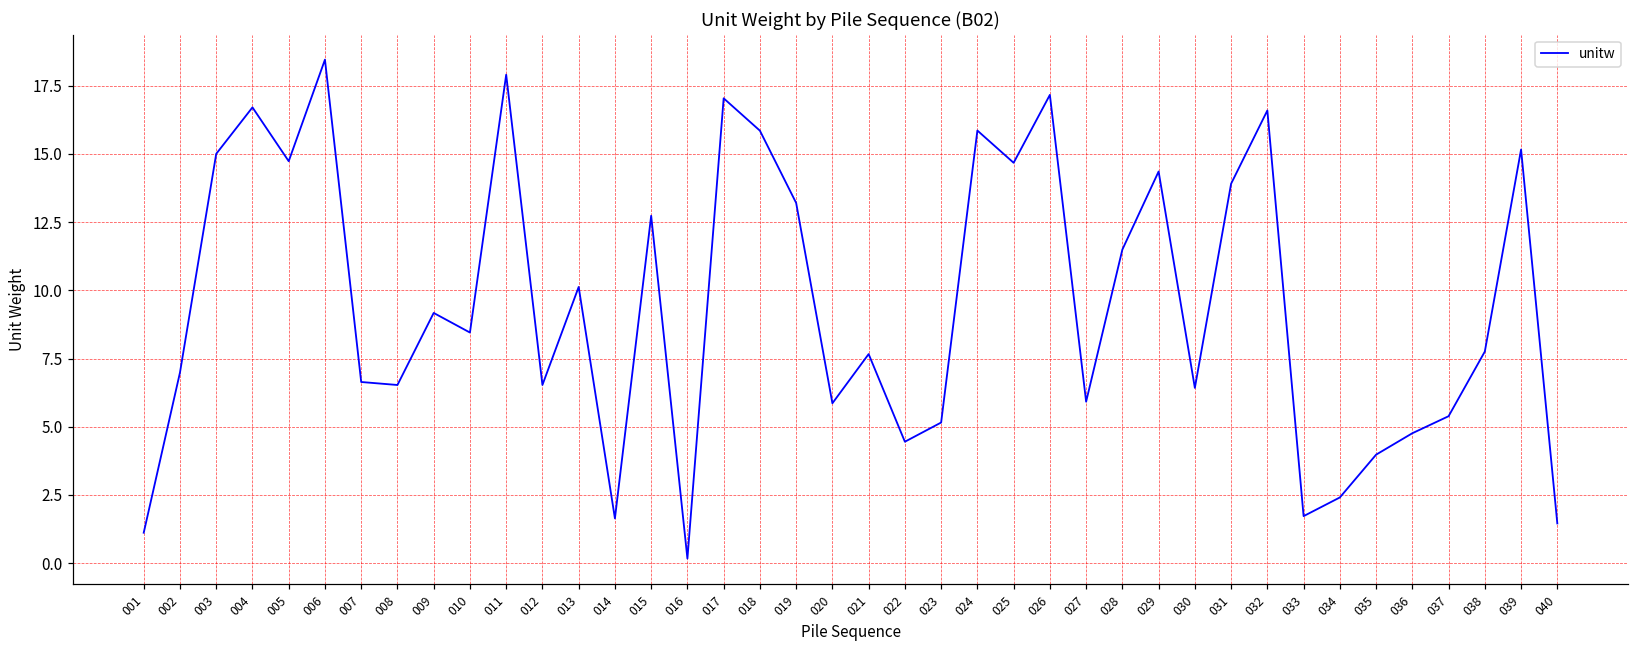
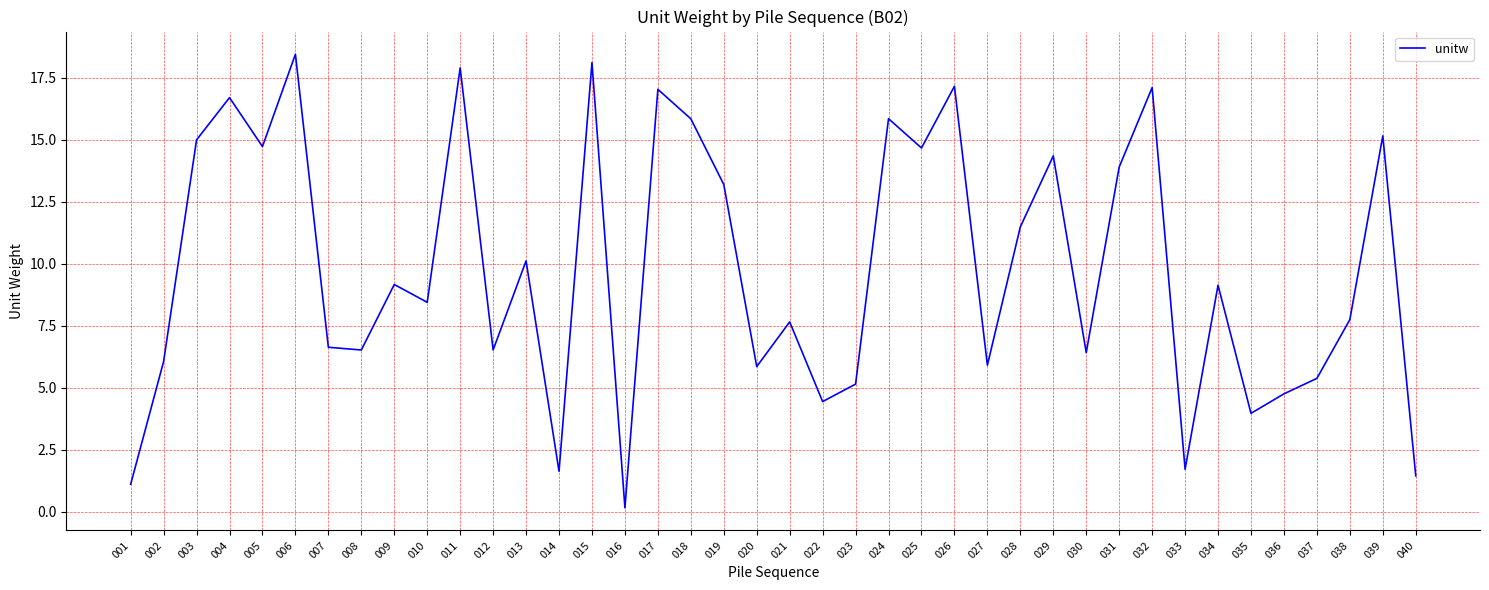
002: 7.0 -> 6.1
015: 12.7 -> 18.1
032: 16.6 -> 17.1
034: 2.4 -> 9.1
